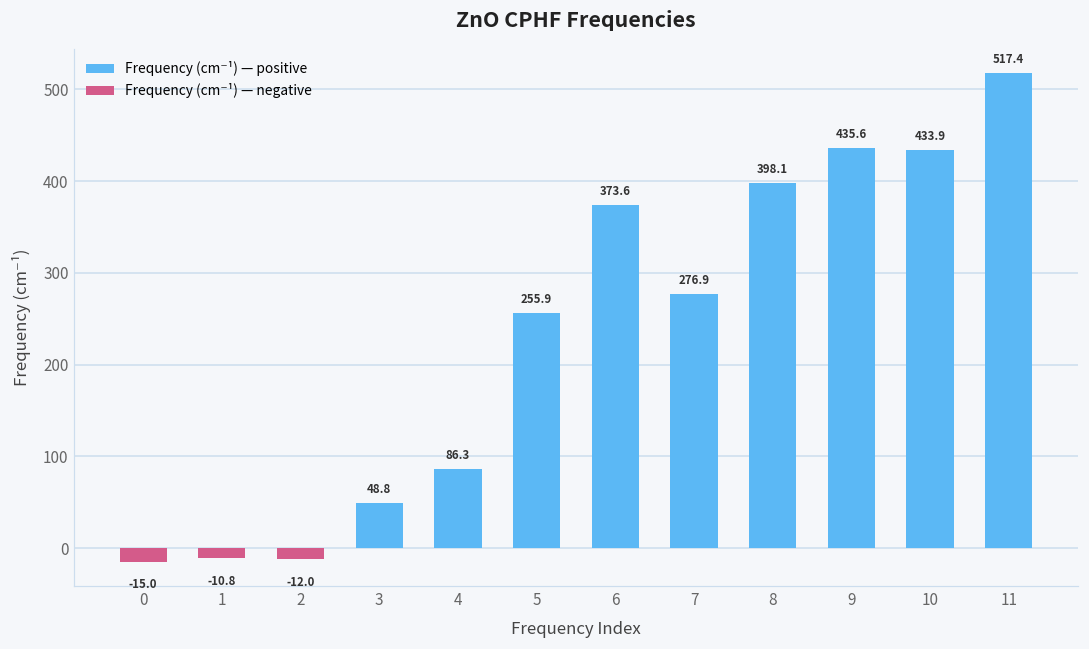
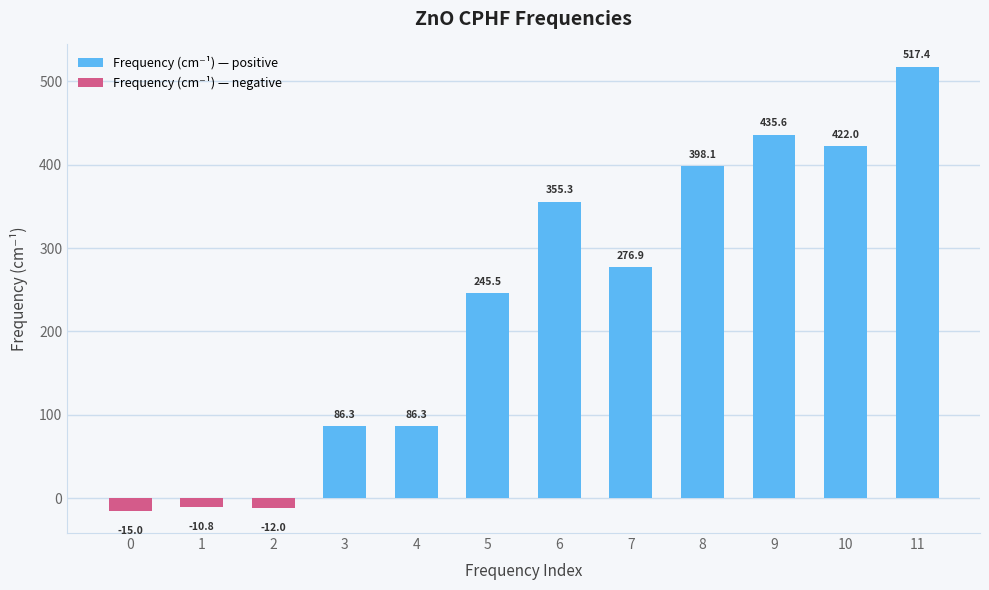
Frequency (cm⁻¹) — positive, 3: 48.8 -> 86.3
Frequency (cm⁻¹) — positive, 5: 255.9 -> 245.5
Frequency (cm⁻¹) — positive, 6: 373.6 -> 355.3
Frequency (cm⁻¹) — positive, 10: 433.9 -> 422.0
